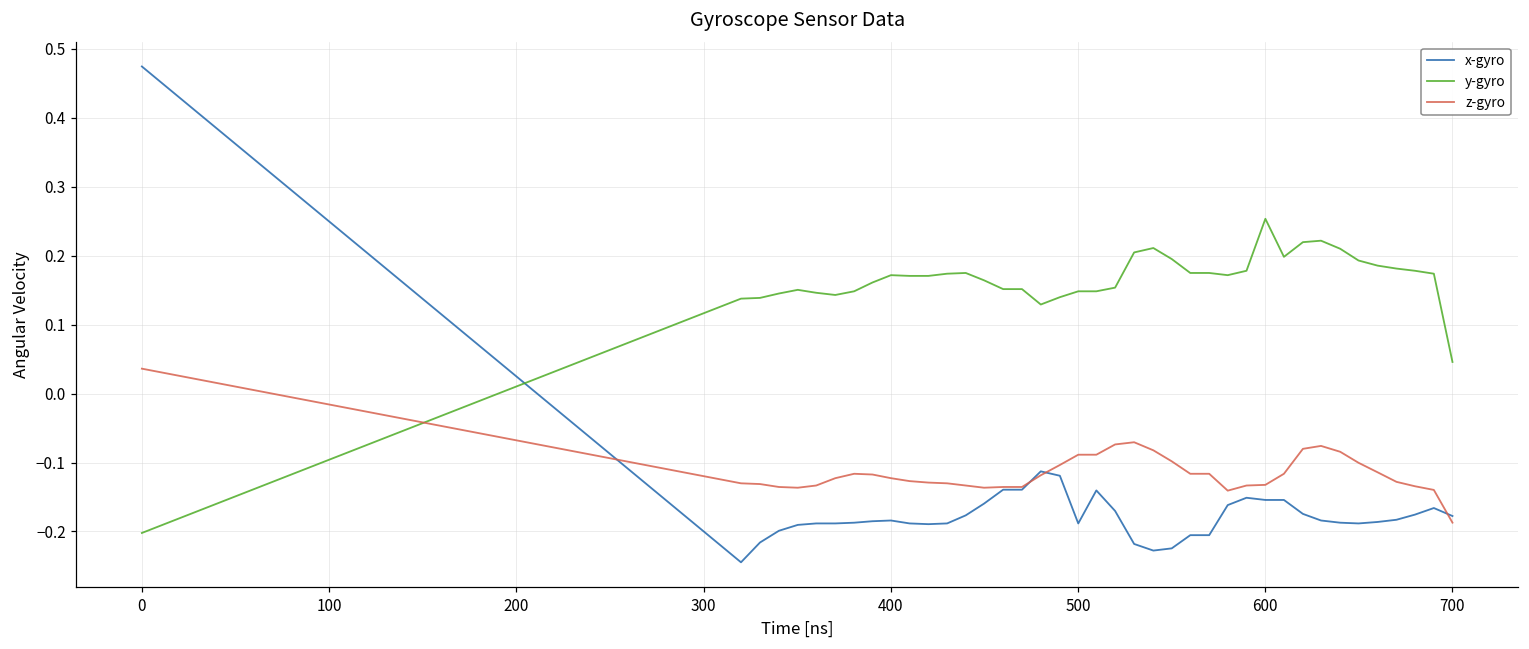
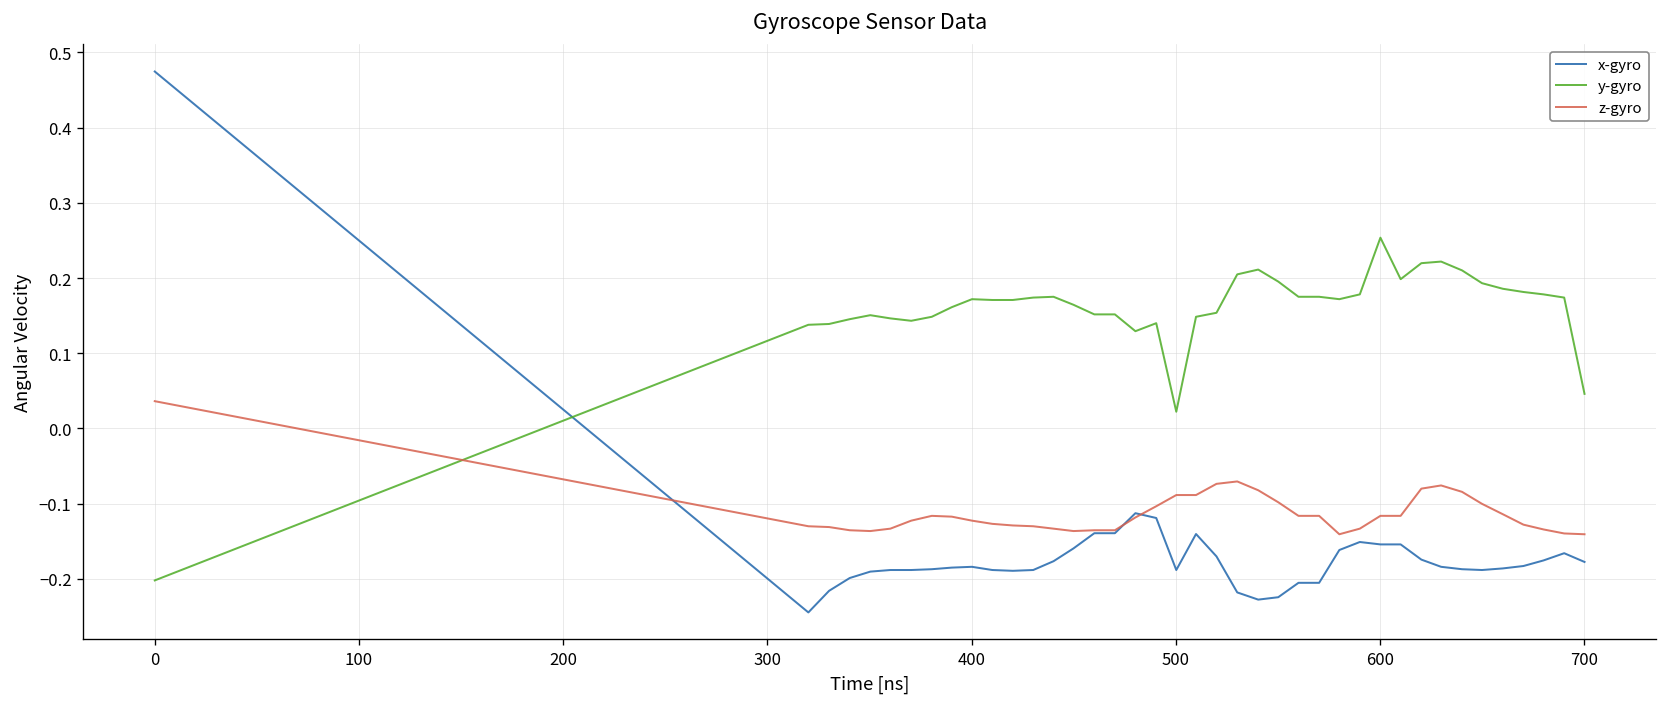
y-gyro, 500: 0.15 -> 0.02
z-gyro, 600: -0.13 -> -0.12
z-gyro, 700: -0.19 -> -0.14
